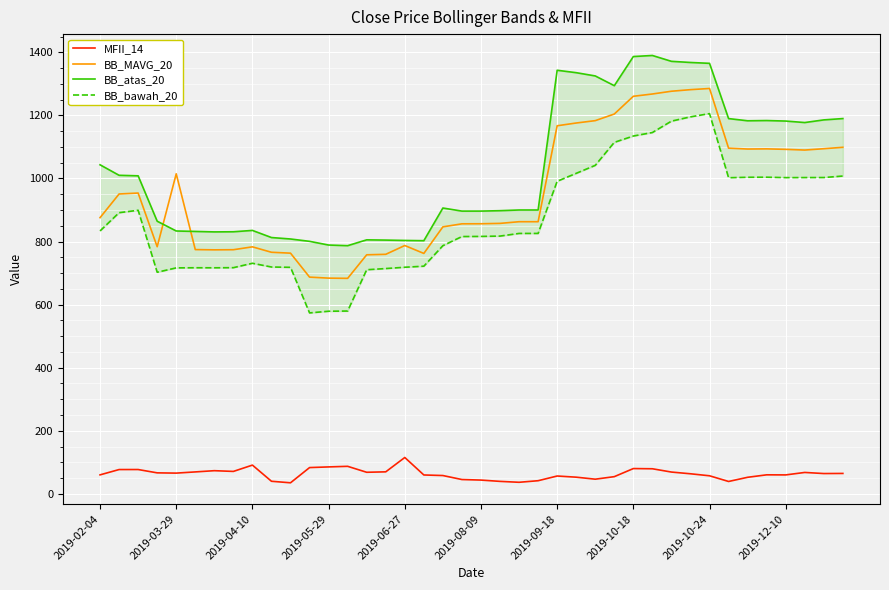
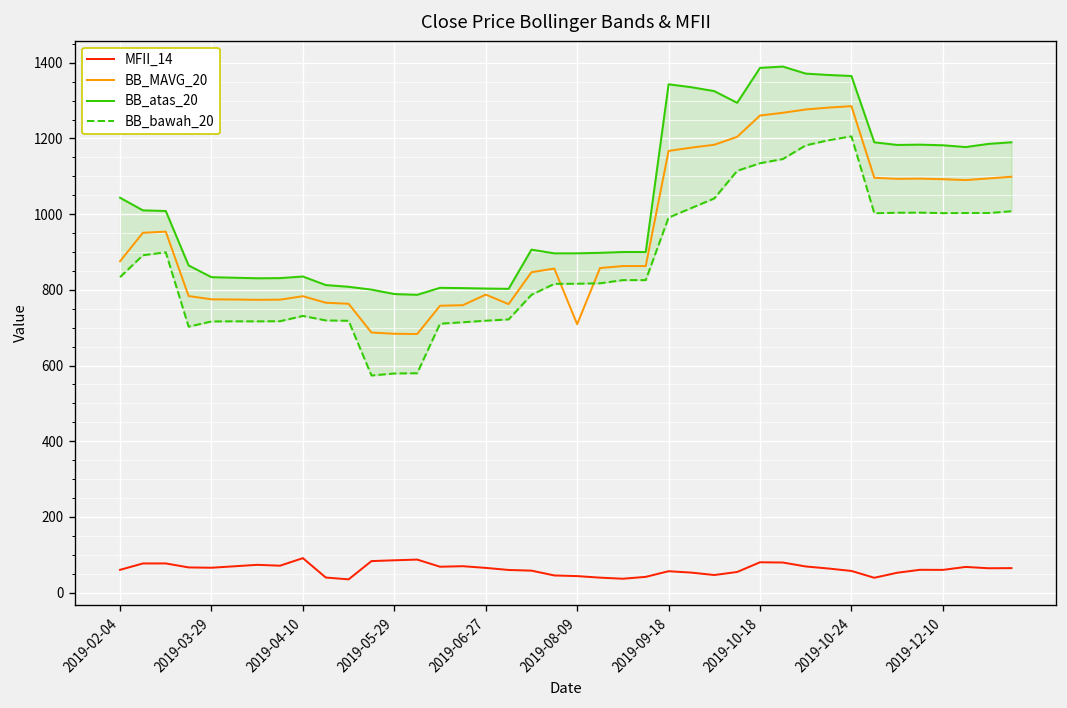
BB_MAVG_20, 2019-03-29: 1010 -> 770
MFII_14, 2019-06-27: 120 -> 70
BB_MAVG_20, 2019-08-09: 860 -> 710
